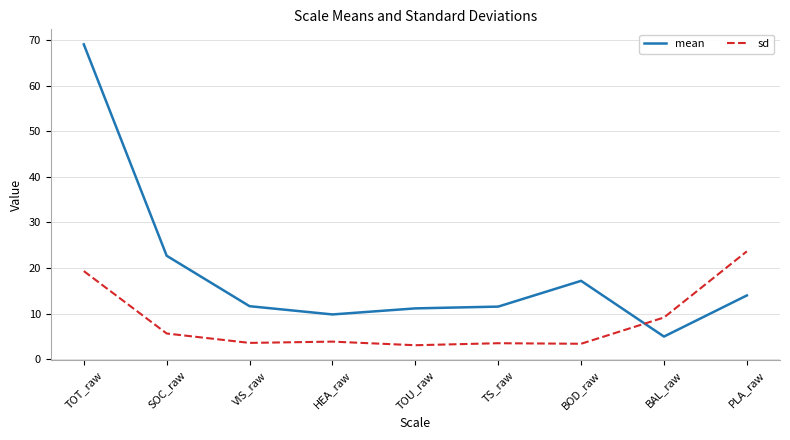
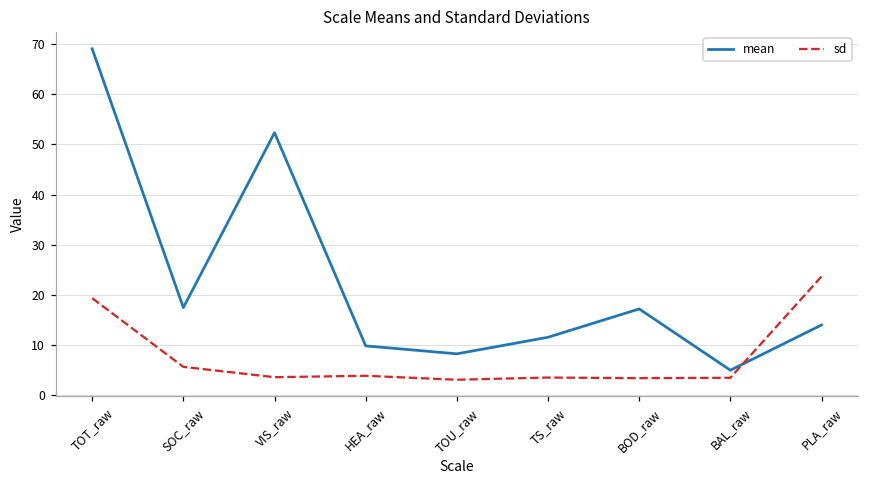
mean, SOC_raw: 23 -> 17
mean, VIS_raw: 12 -> 52
mean, TOU_raw: 11 -> 8
sd, BAL_raw: 9 -> 3
